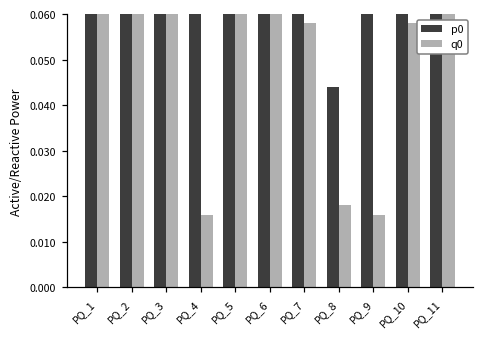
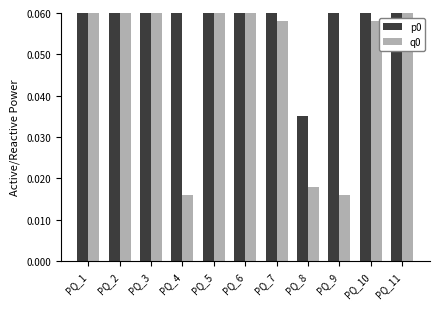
p0, PQ_8: 0.044 -> 0.035
